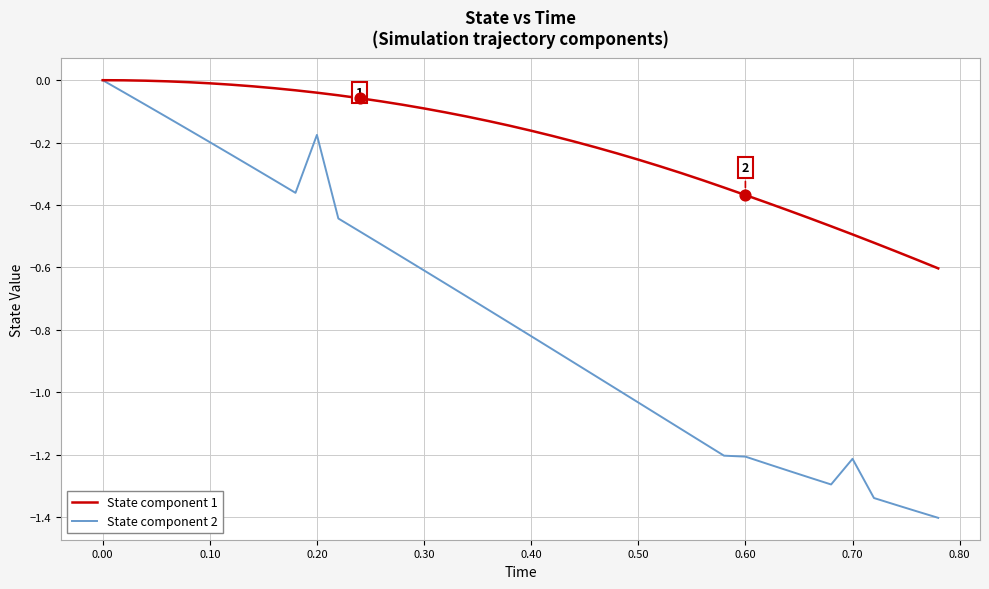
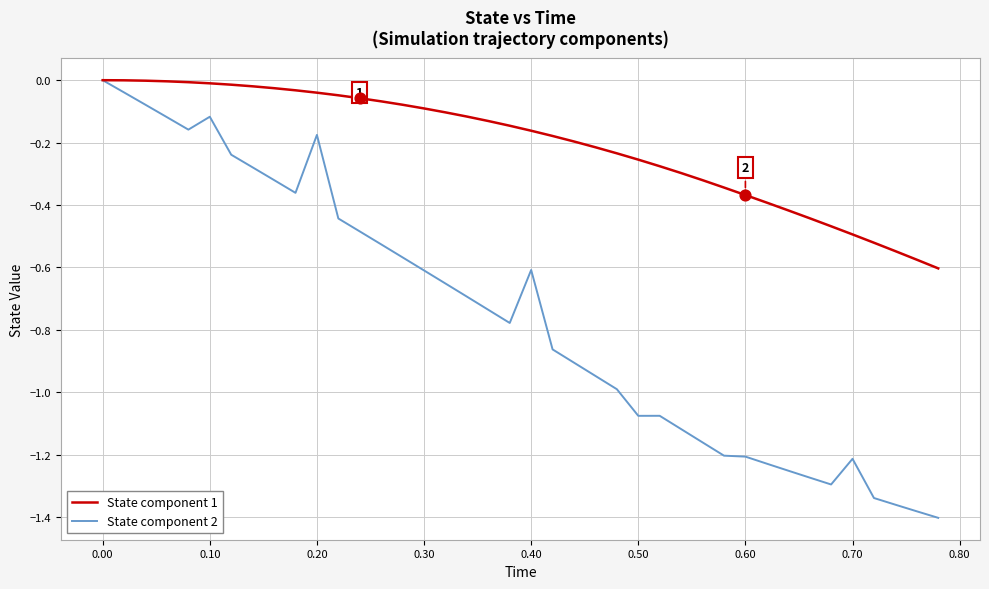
State component 2, 0.10: -0.20 -> -0.12
State component 2, 0.40: -0.82 -> -0.61
State component 2, 0.50: -1.03 -> -1.08
